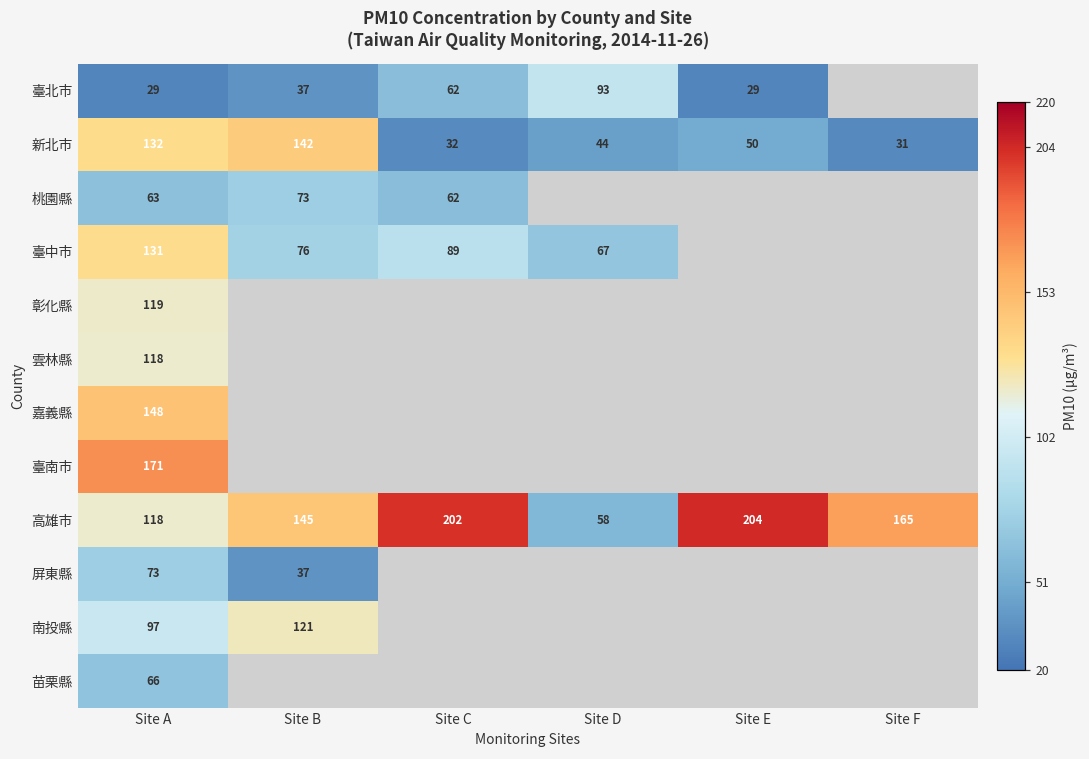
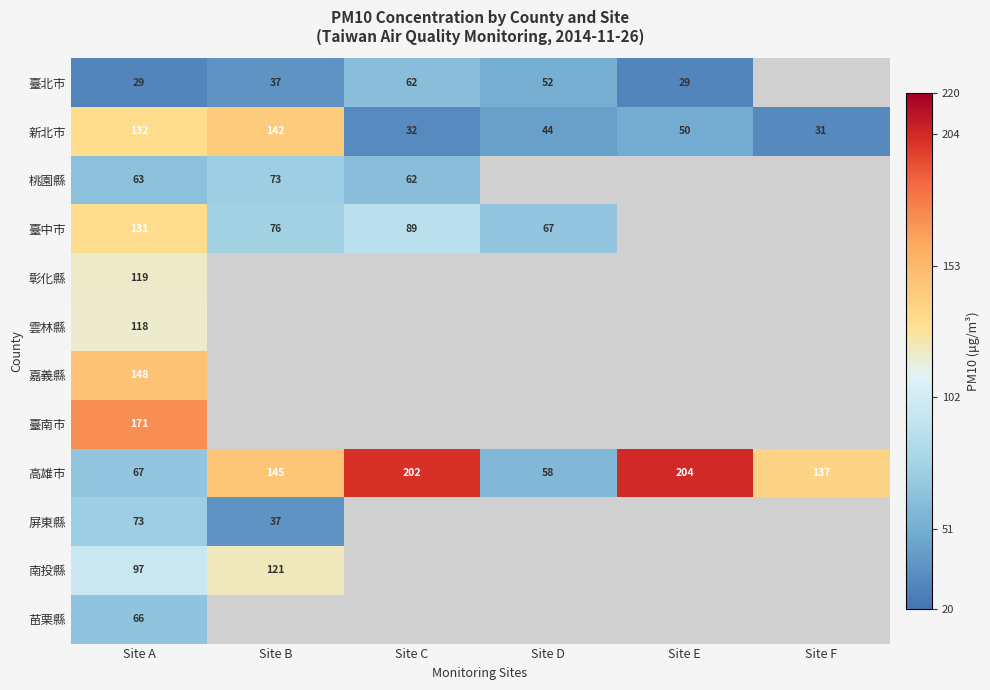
臺北市, Site D: 93 -> 52
高雄市, Site A: 118 -> 67
高雄市, Site F: 165 -> 137
